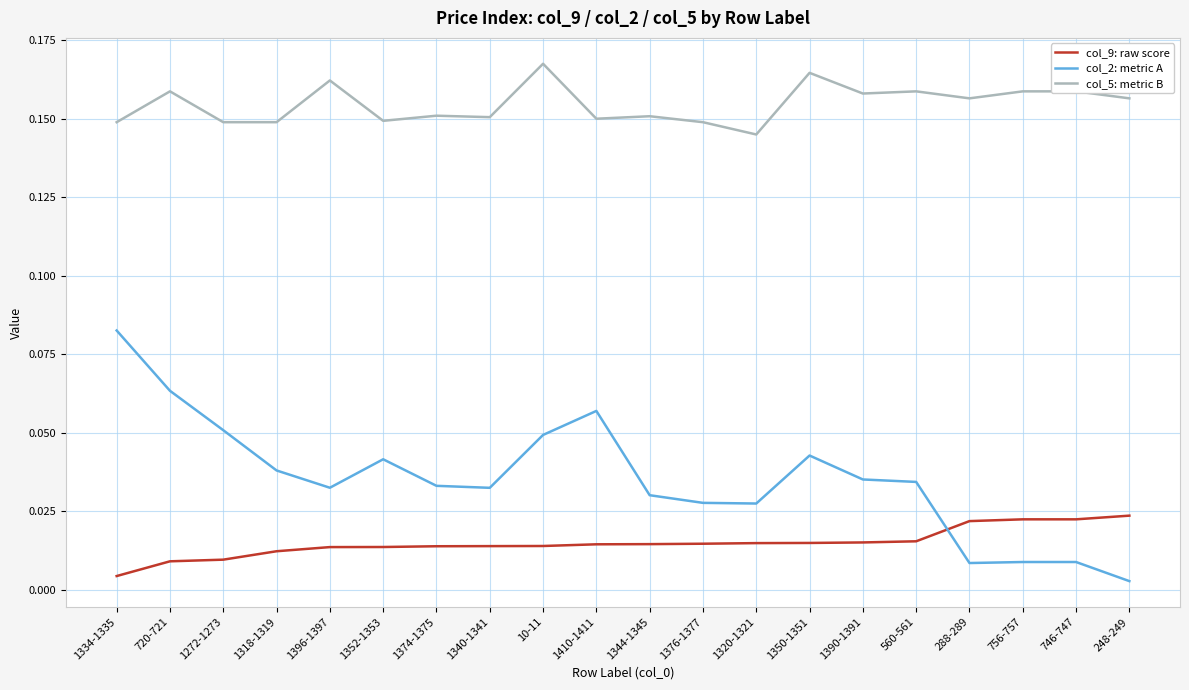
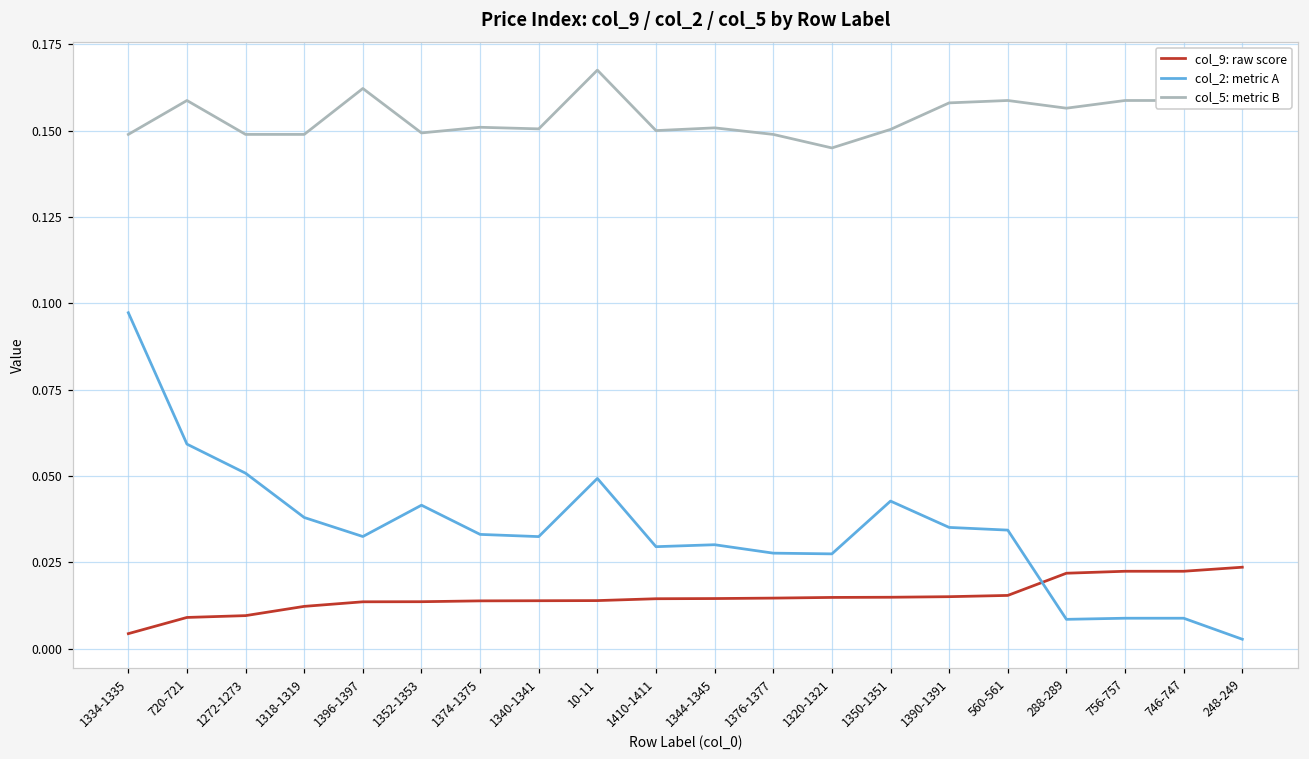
col_2: metric A, 1334-1335: 0.083 -> 0.097
col_2: metric A, 720-721: 0.063 -> 0.059
col_2: metric A, 1410-1411: 0.057 -> 0.030
col_5: metric B, 1350-1351: 0.165 -> 0.150
